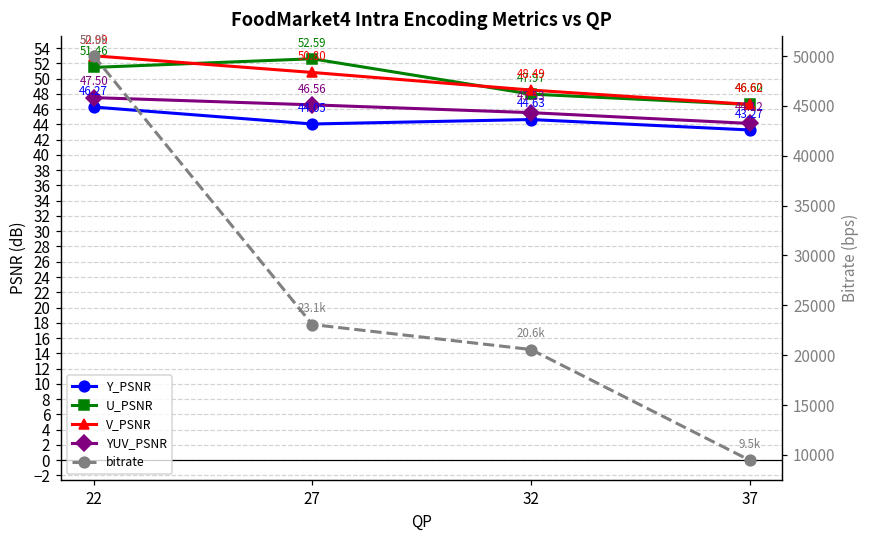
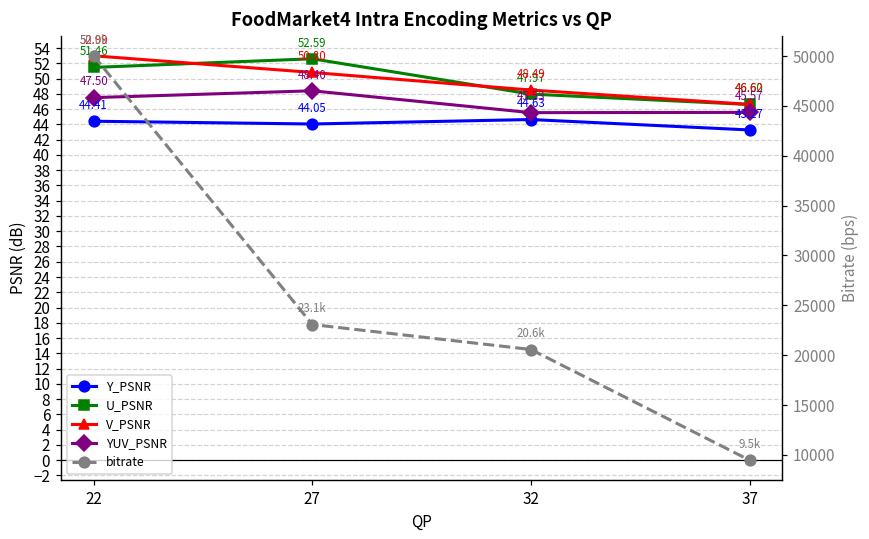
Y_PSNR, 22: 46.27 -> 44.41
YUV_PSNR, 27: 46.56 -> 48.40
YUV_PSNR, 37: 44.12 -> 45.57
